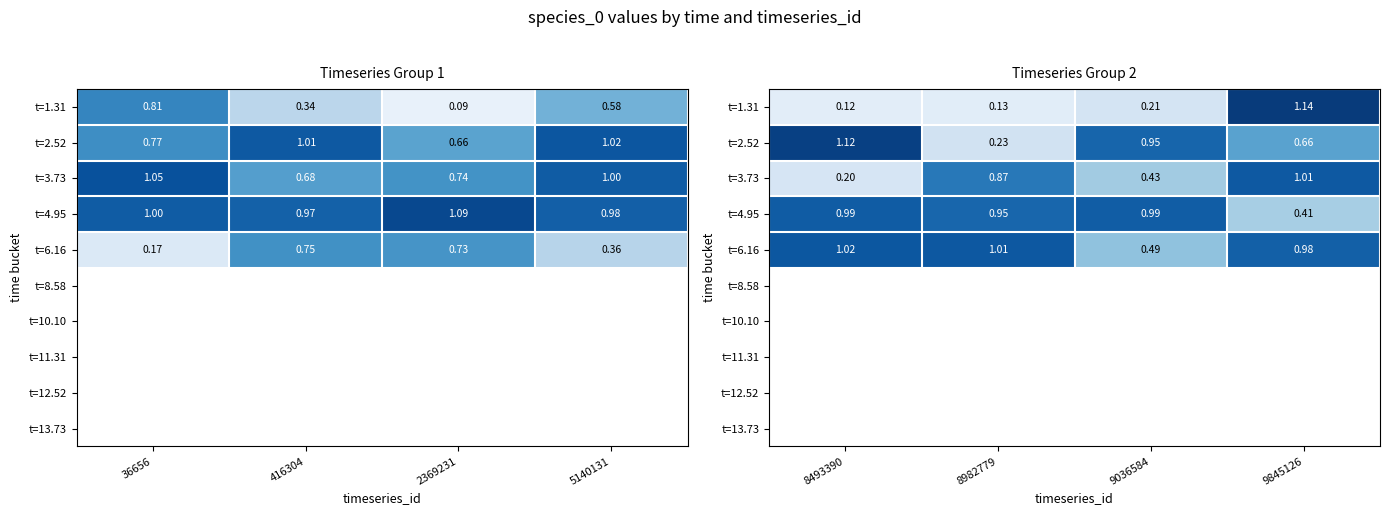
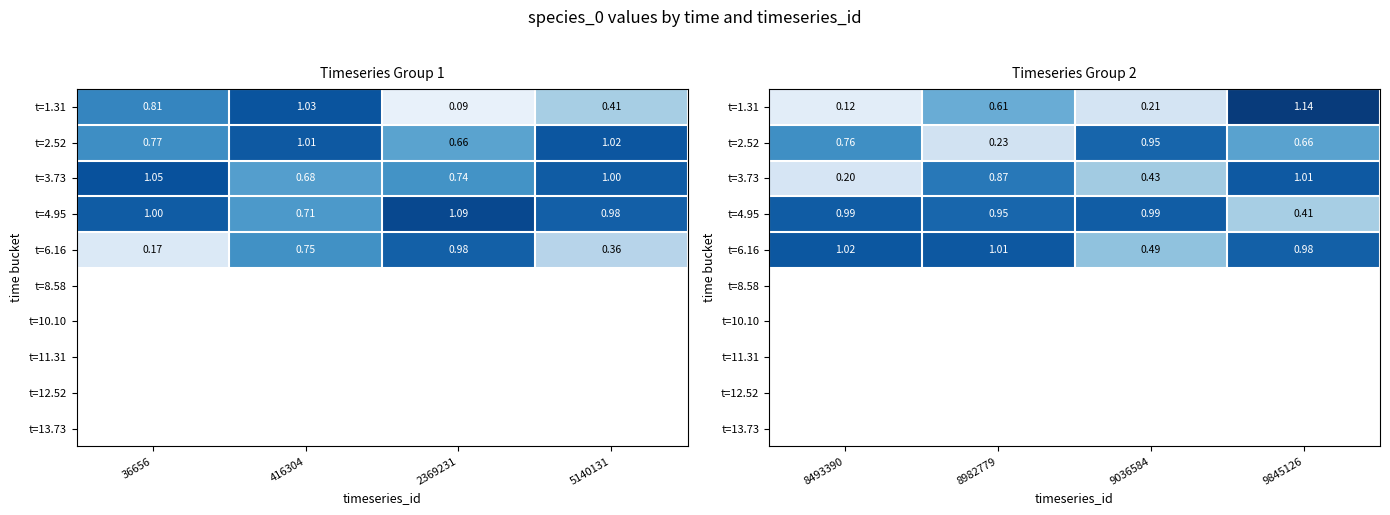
Timeseries Group 1, t=1.31, 416304: 0.34 -> 1.03
Timeseries Group 1, t=1.31, 5140131: 0.58 -> 0.41
Timeseries Group 1, t=4.95, 416304: 0.97 -> 0.71
Timeseries Group 1, t=6.16, 2369231: 0.73 -> 0.98
Timeseries Group 2, t=1.31, 8982779: 0.13 -> 0.61
Timeseries Group 2, t=2.52, 8493390: 1.12 -> 0.76
